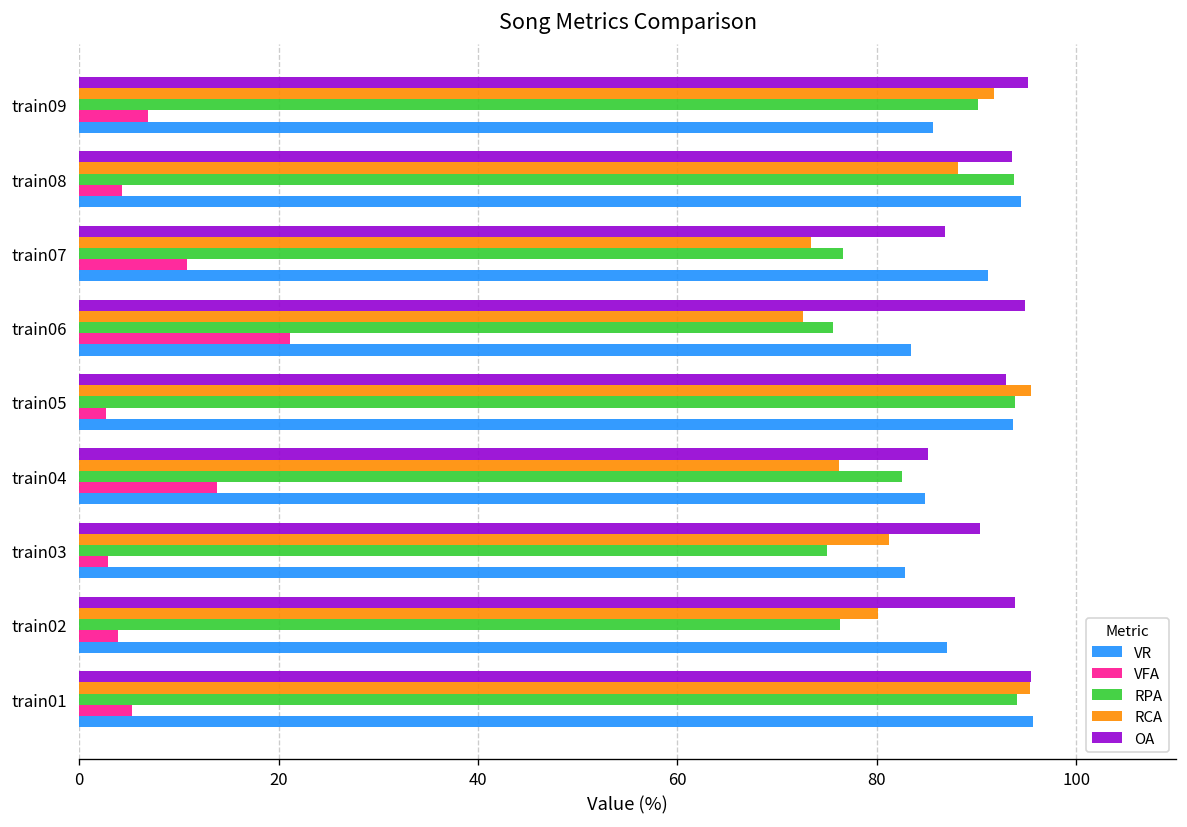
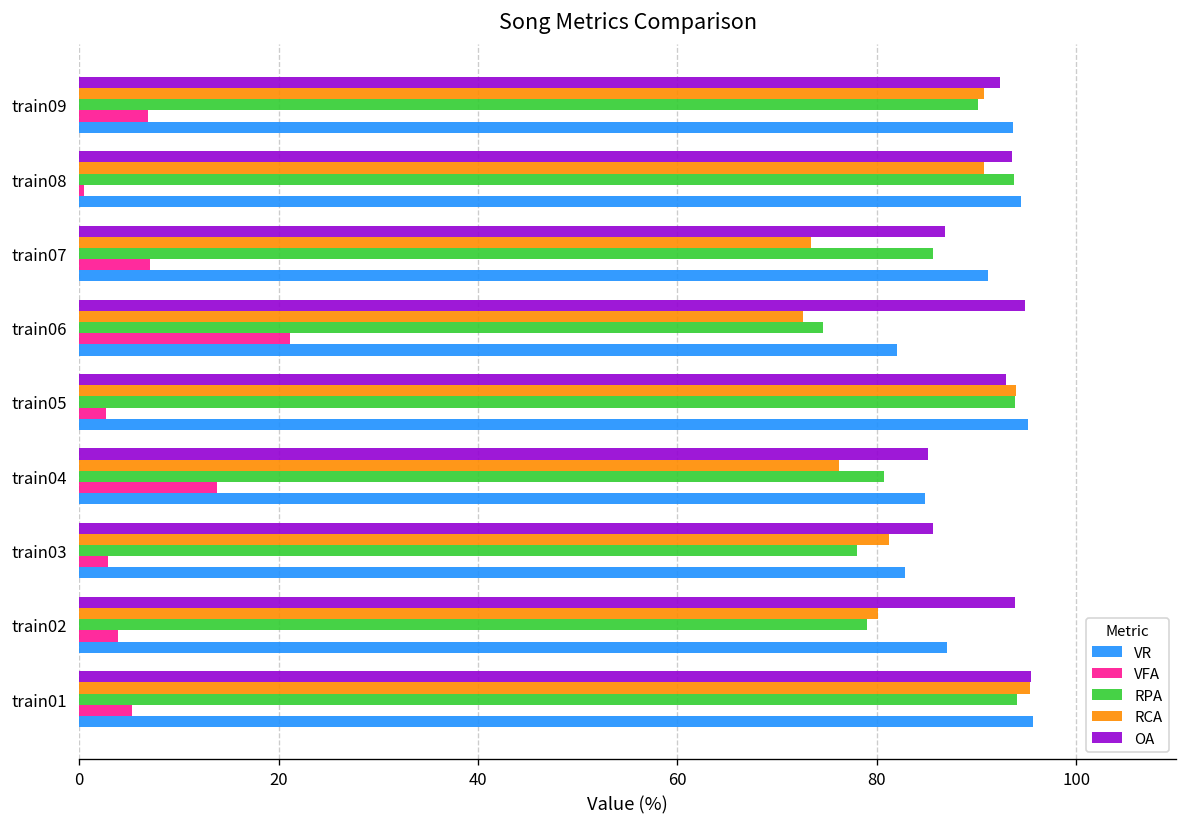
OA, train09: 95 -> 92
RCA, train09: 92 -> 91
VR, train09: 86 -> 94
RCA, train08: 88 -> 91
VFA, train08: 4 -> 0
RPA, train07: 77 -> 86
VFA, train07: 11 -> 7
RPA, train06: 76 -> 75
VR, train06: 83 -> 82
RCA, train05: 95 -> 94
VR, train05: 94 -> 95
RPA, train04: 83 -> 81
OA, train03: 90 -> 86
RPA, train03: 75 -> 78
RPA, train02: 76 -> 79
